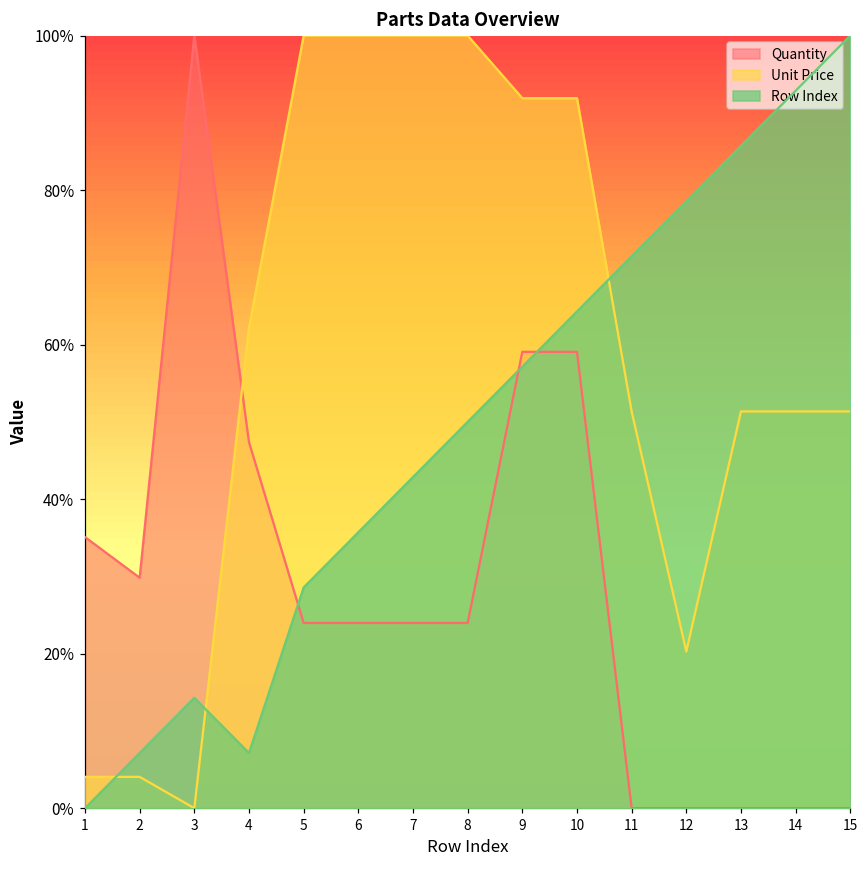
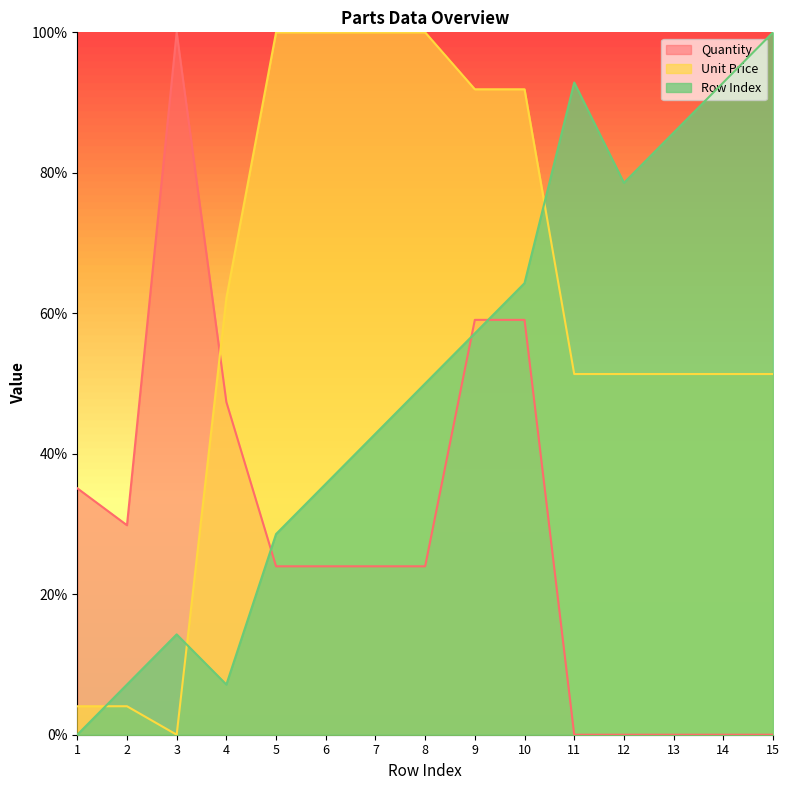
Row Index, 11: 71% -> 93%
Unit Price, 12: 20% -> 51%
